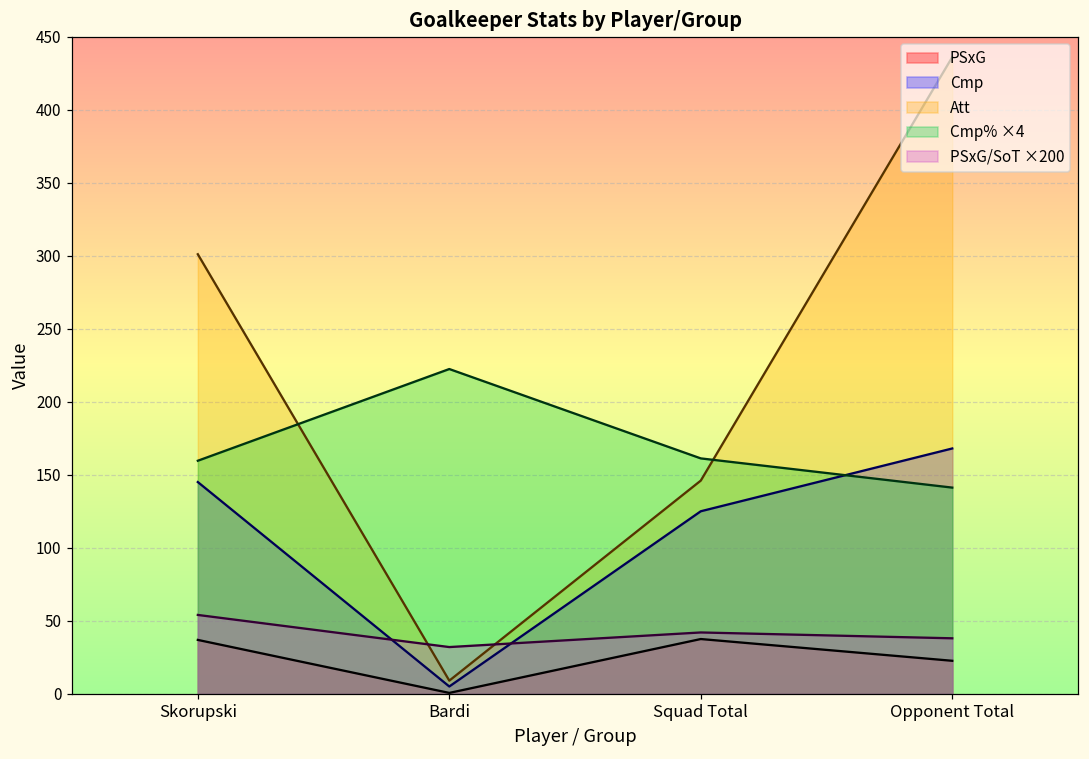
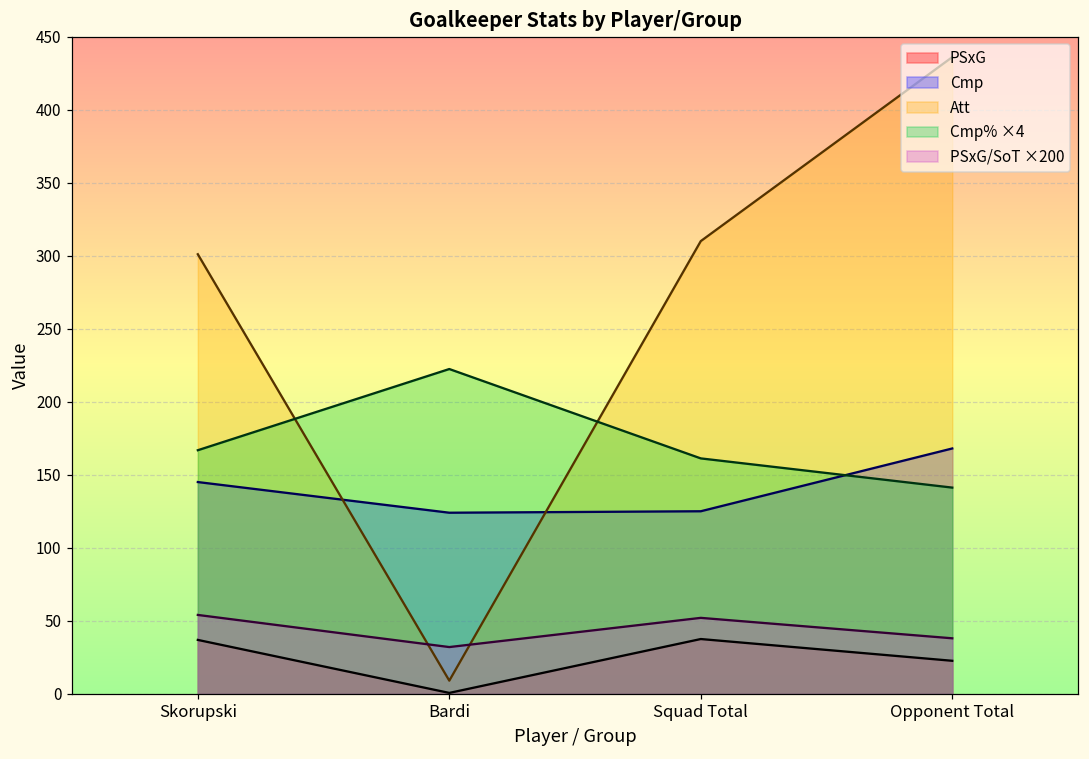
Cmp% ×4, Skorupski: 160 -> 167
Cmp, Bardi: 5 -> 124
Att, Squad Total: 146 -> 310
PSxG/SoT ×200, Squad Total: 42 -> 52
